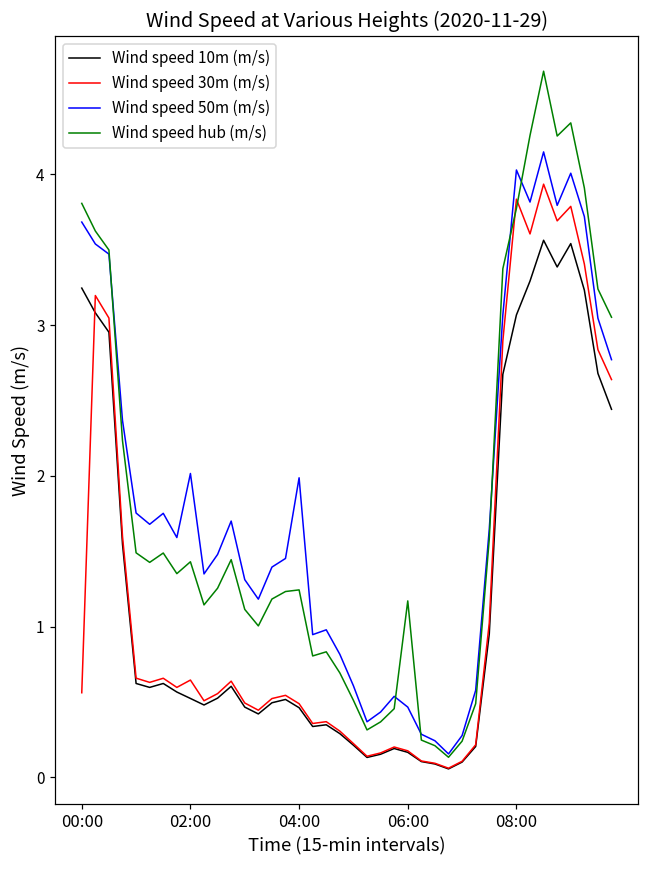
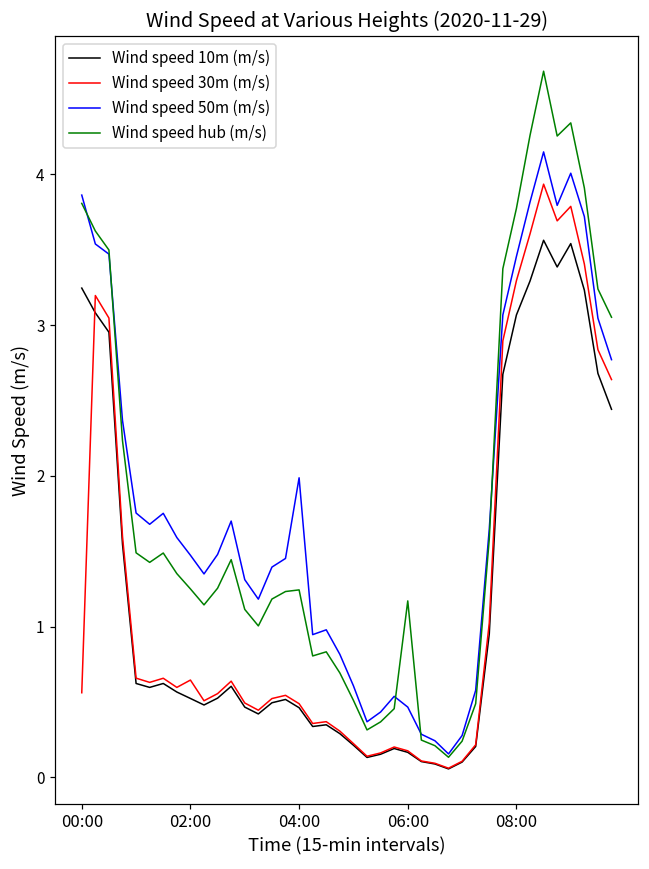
Wind speed 50m (m/s), 00:00: 3.68 -> 3.86
Wind speed 50m (m/s), 02:00: 2.02 -> 1.47
Wind speed hub (m/s), 02:00: 1.43 -> 1.25
Wind speed 30m (m/s), 08:00: 3.84 -> 3.29
Wind speed 50m (m/s), 08:00: 4.03 -> 3.46
